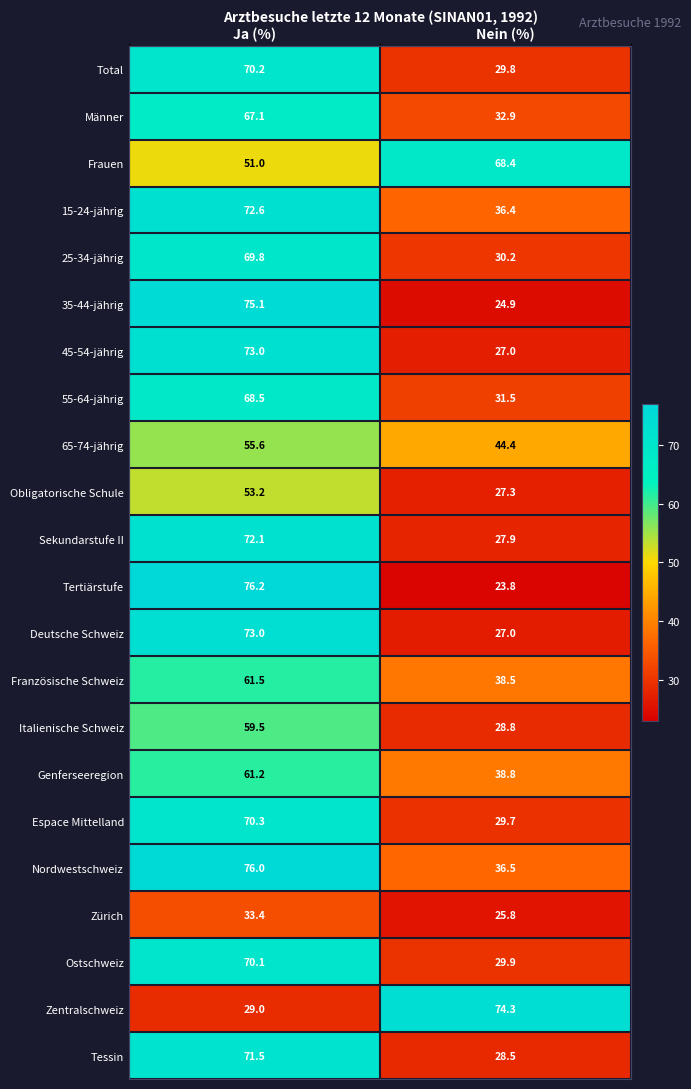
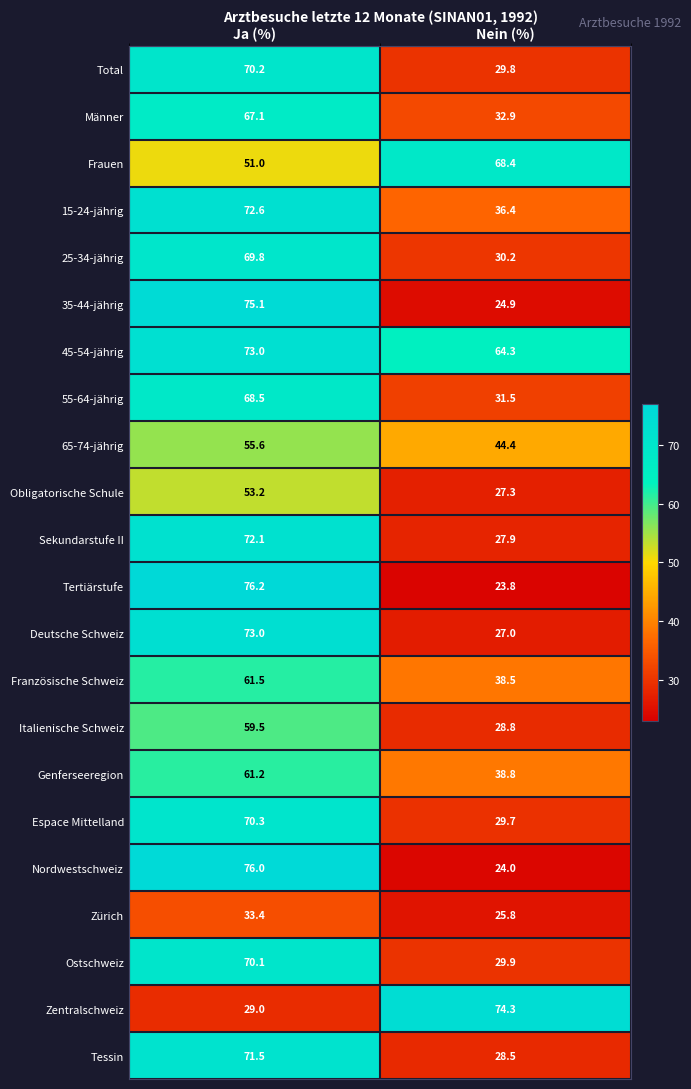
45-54-jährig, Nein (%): 27.0 -> 64.3
Nordwestschweiz, Nein (%): 36.5 -> 24.0
